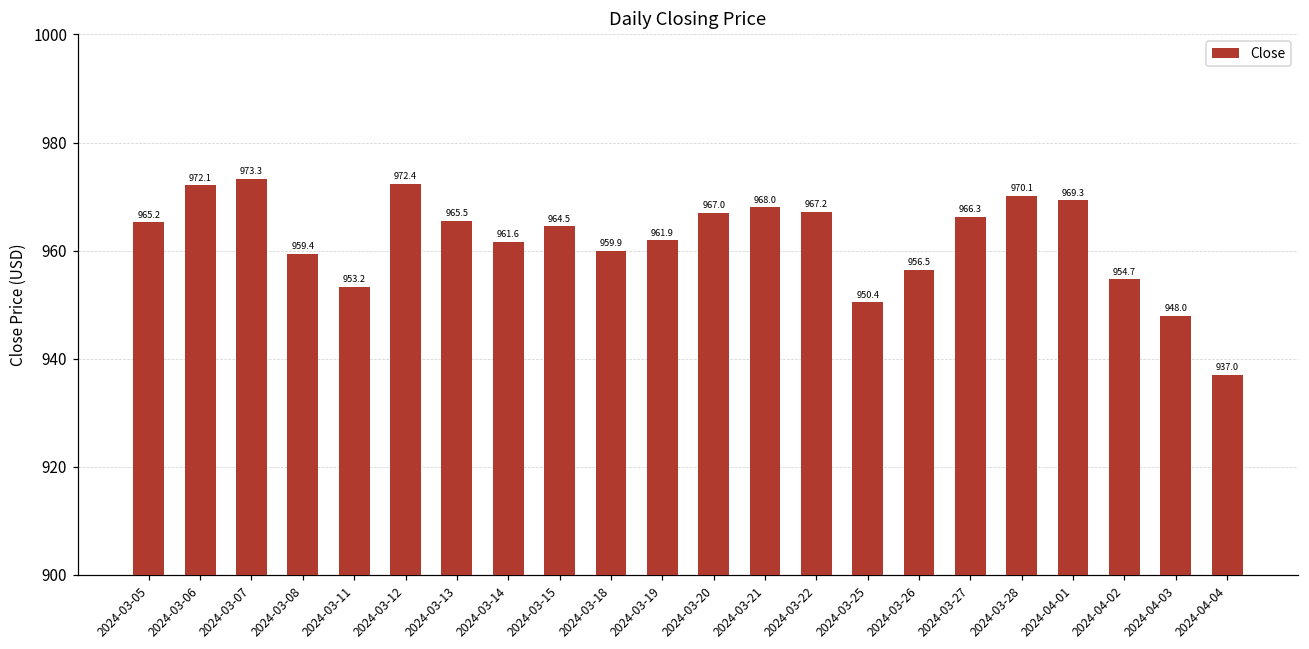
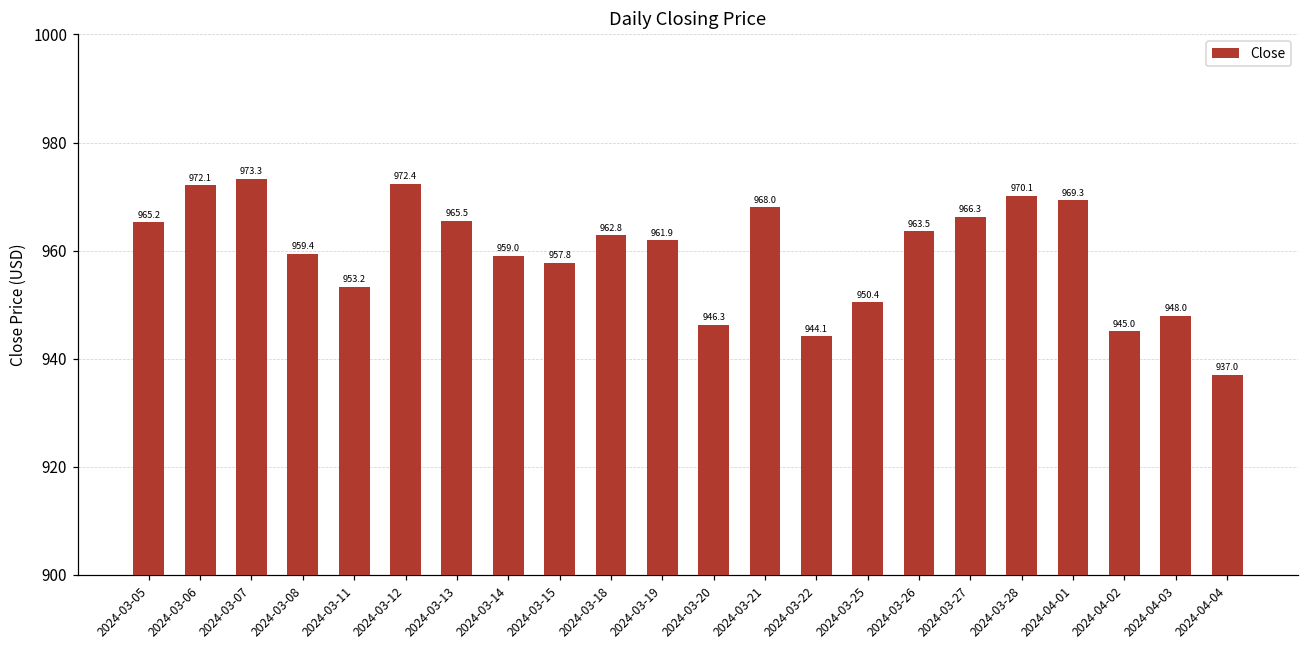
2024-03-14: 961.6 -> 959.0
2024-03-15: 964.5 -> 957.8
2024-03-18: 959.9 -> 962.8
2024-03-20: 967.0 -> 946.3
2024-03-22: 967.2 -> 944.1
2024-03-26: 956.5 -> 963.5
2024-04-02: 954.7 -> 945.0
